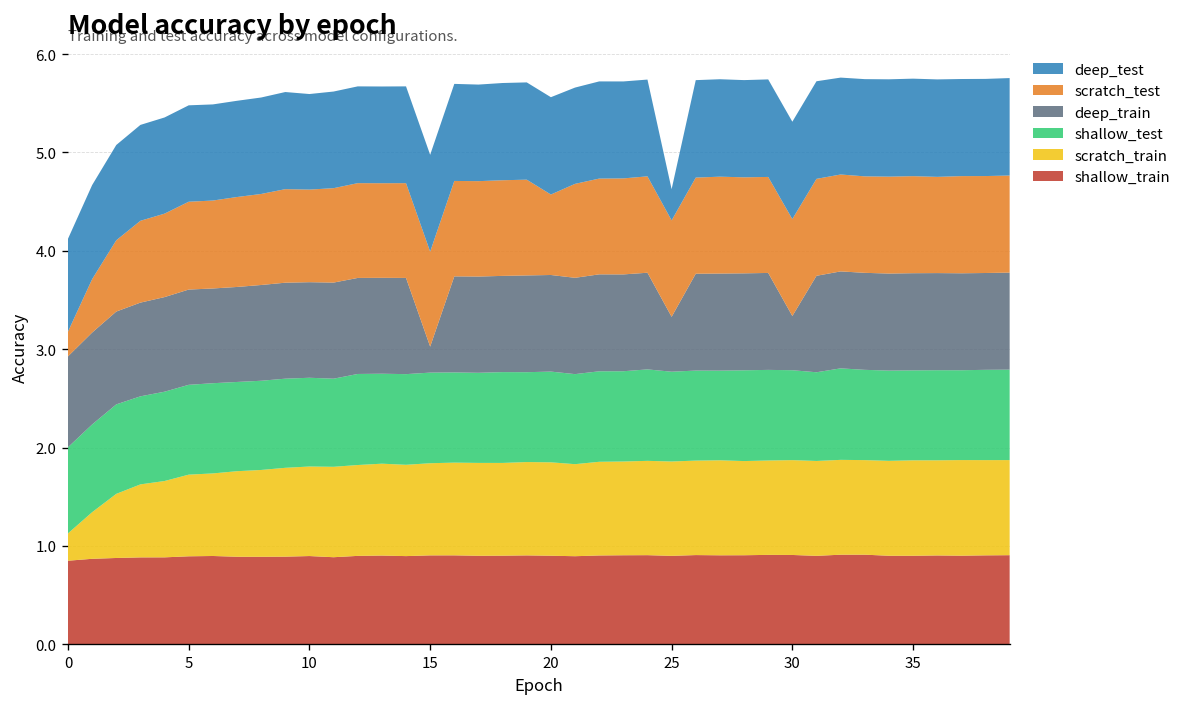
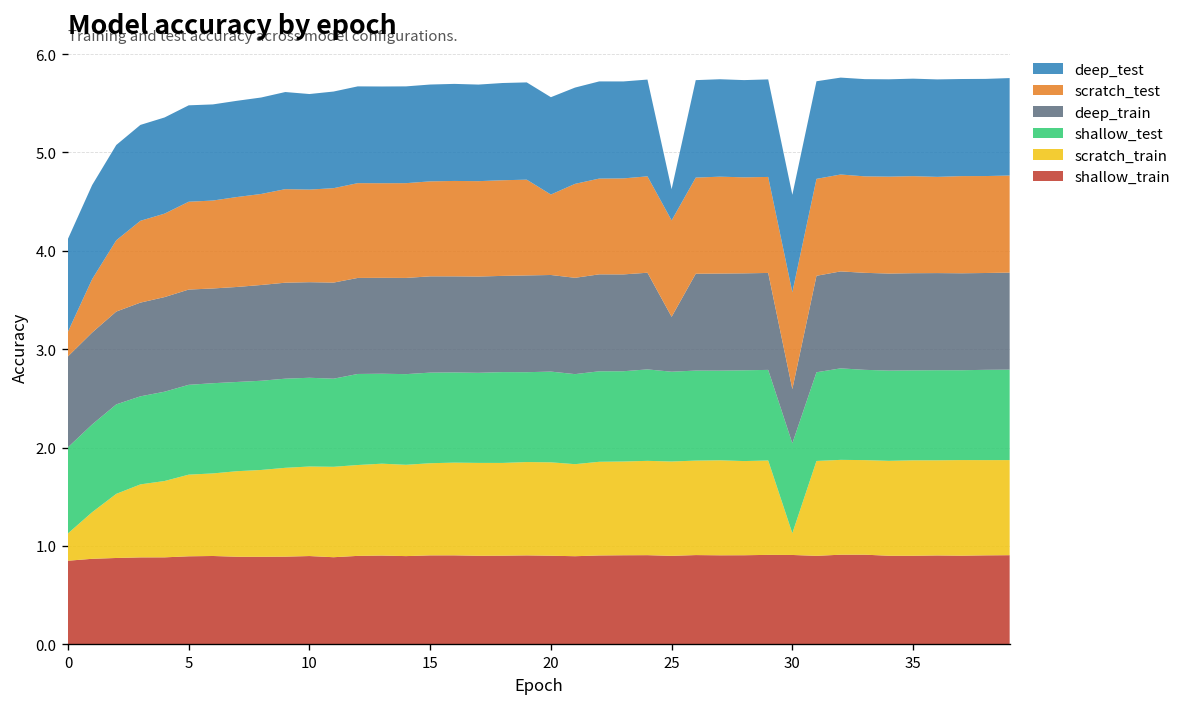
deep_train, 15: 0.3 -> 1.0
scratch_train, 30: 1.0 -> 0.2
